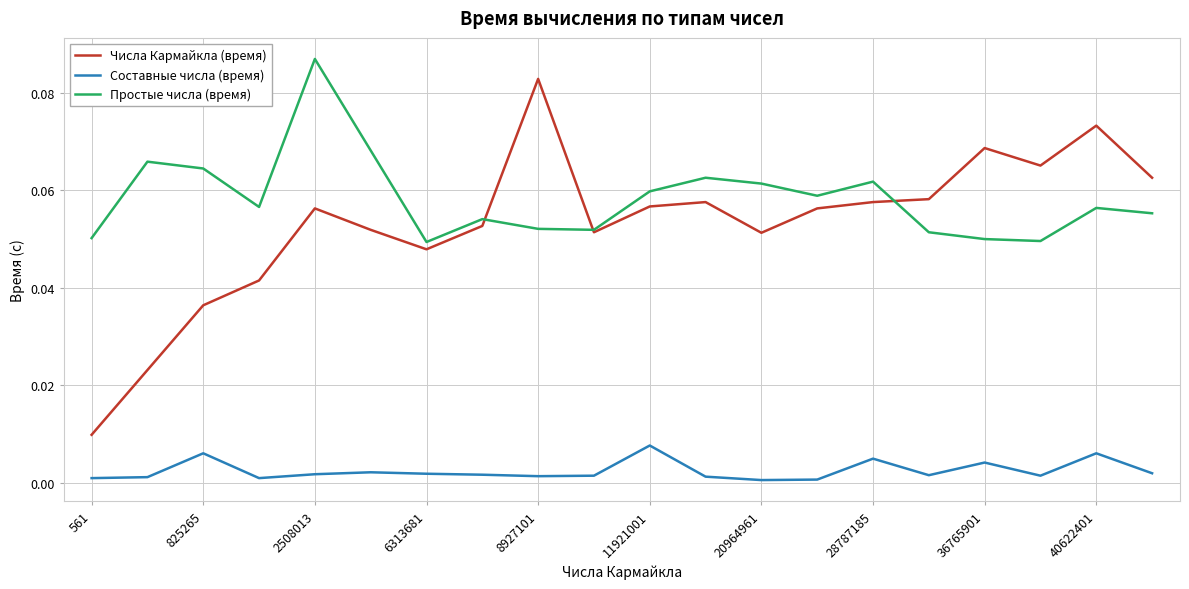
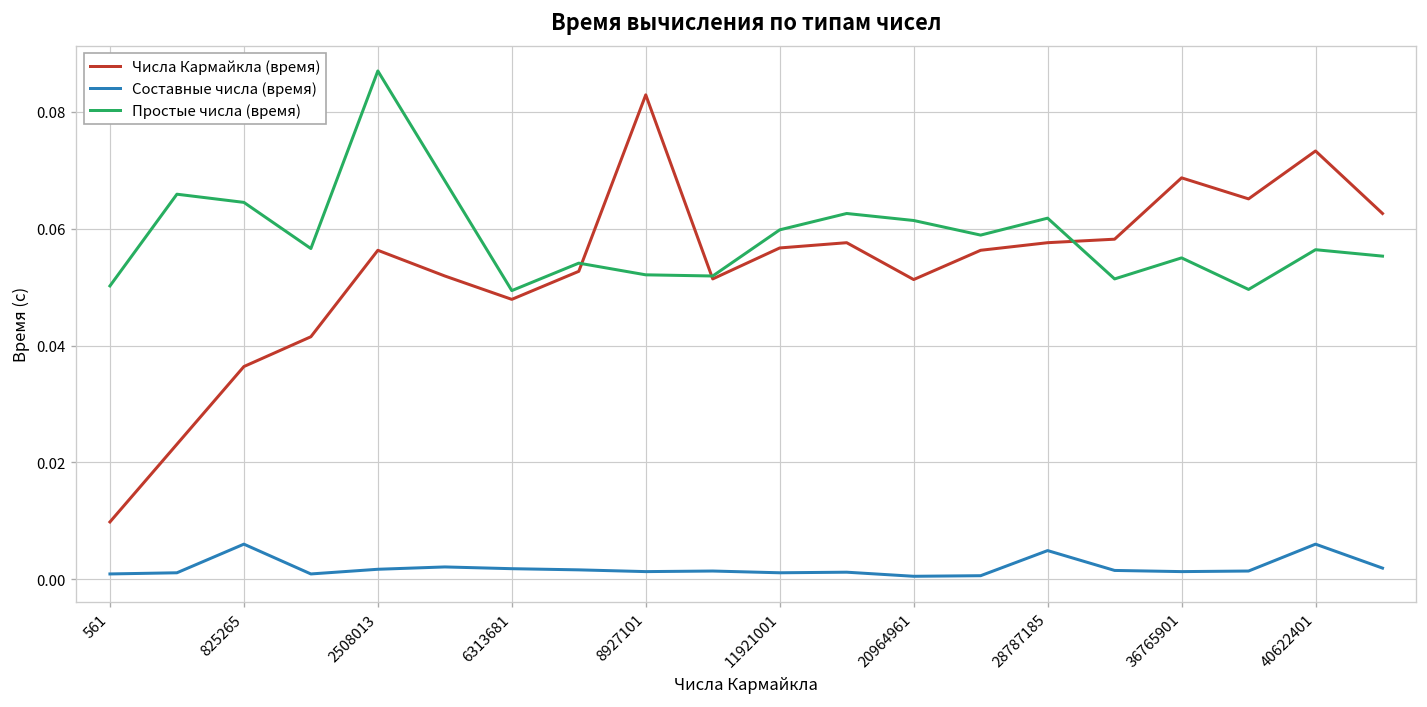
Составные числа (время), 11921001: 0.008 -> 0.001
Составные числа (время), 36765901: 0.004 -> 0.001
Простые числа (время), 36765901: 0.050 -> 0.055
